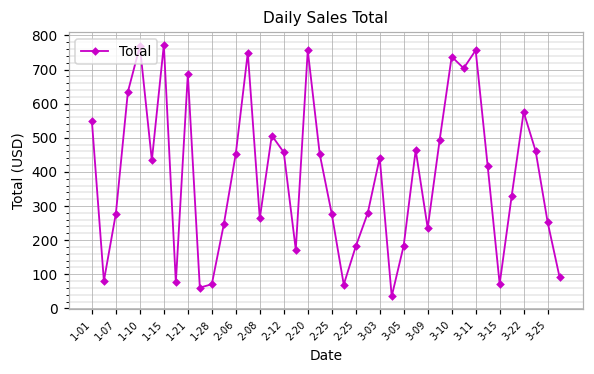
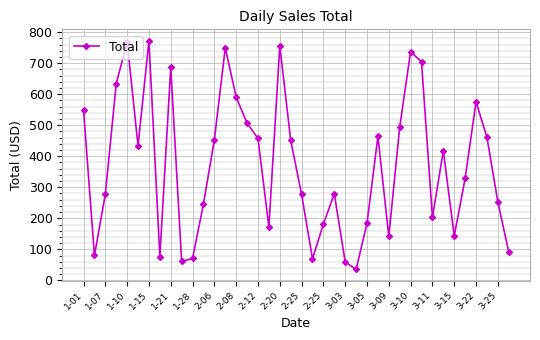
2-08: 260 -> 590
3-03: 440 -> 60
3-09: 240 -> 140
3-11: 760 -> 200
3-15: 70 -> 140
